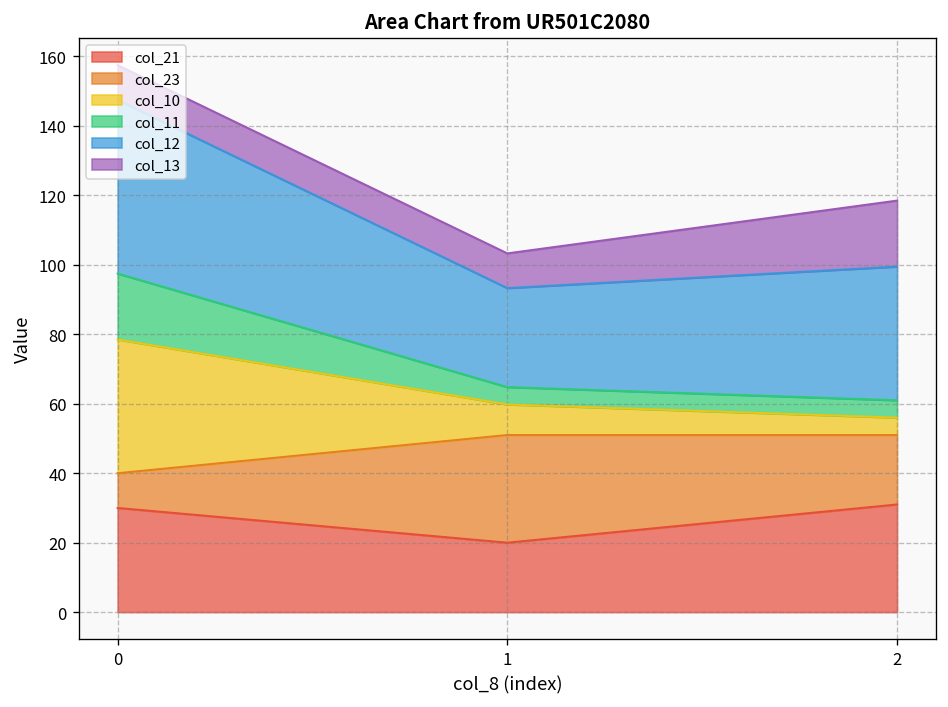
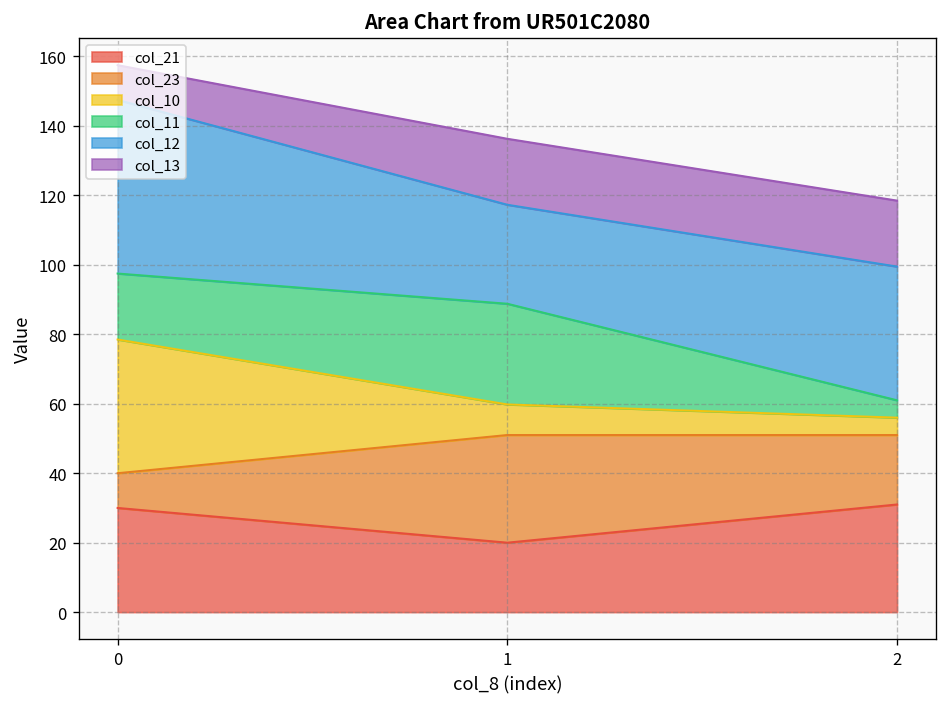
col_11, 1: 5 -> 29
col_13, 1: 10 -> 19
